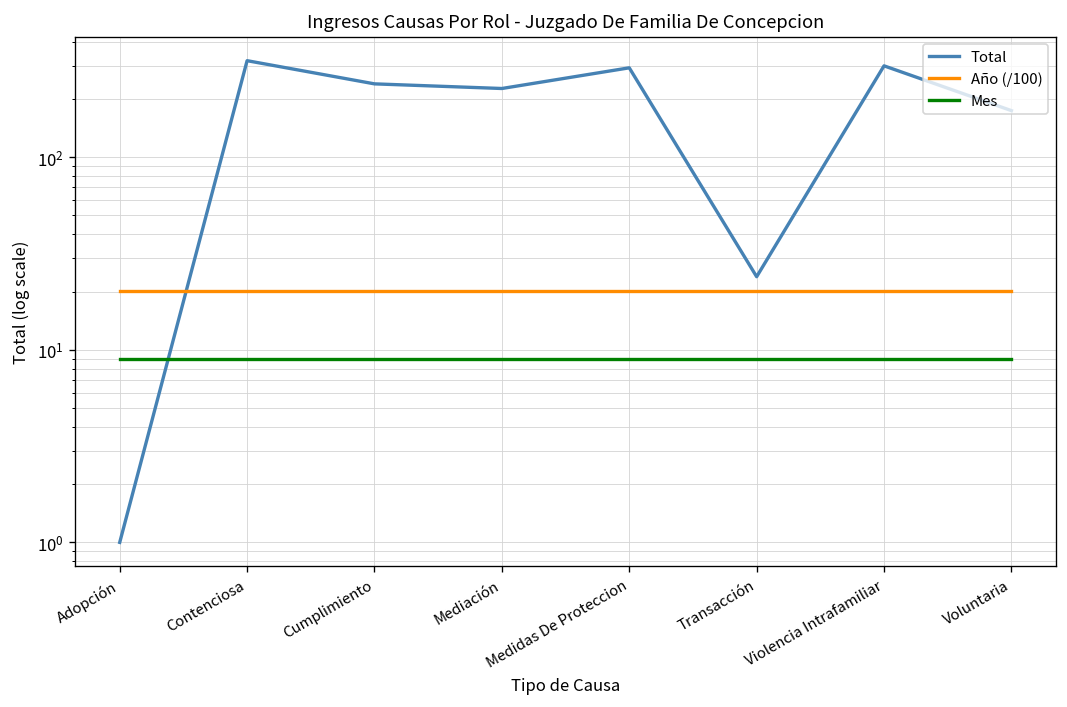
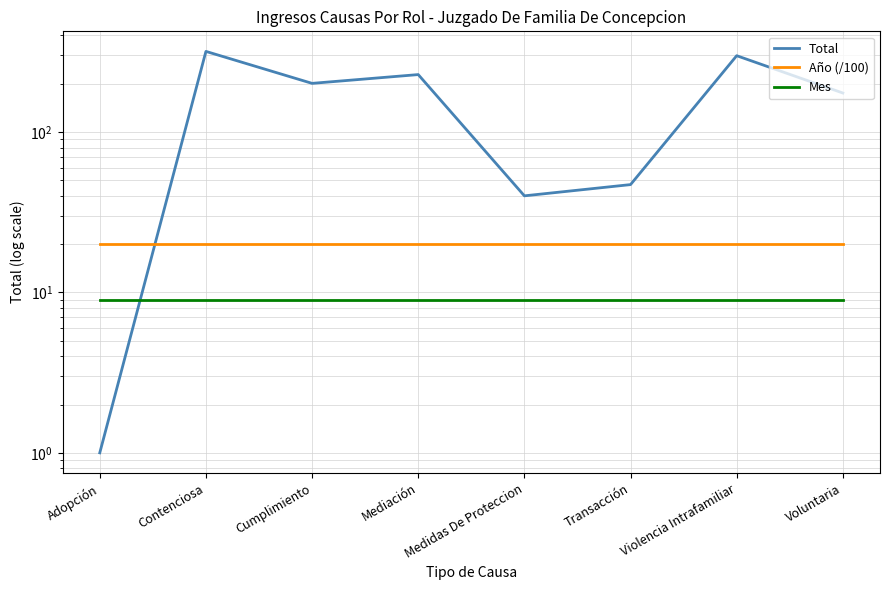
Total, Cumplimiento: 240 -> 200
Total, Medidas De Proteccion: 290 -> 40
Total, Transacción: 24 -> 47
